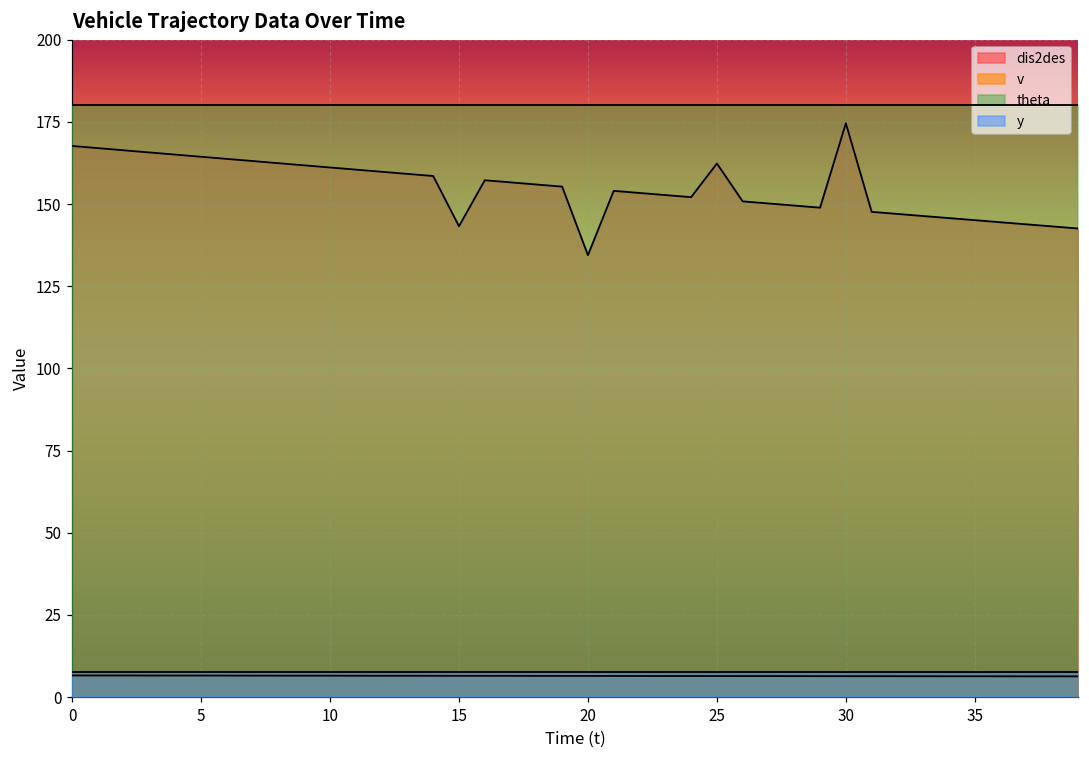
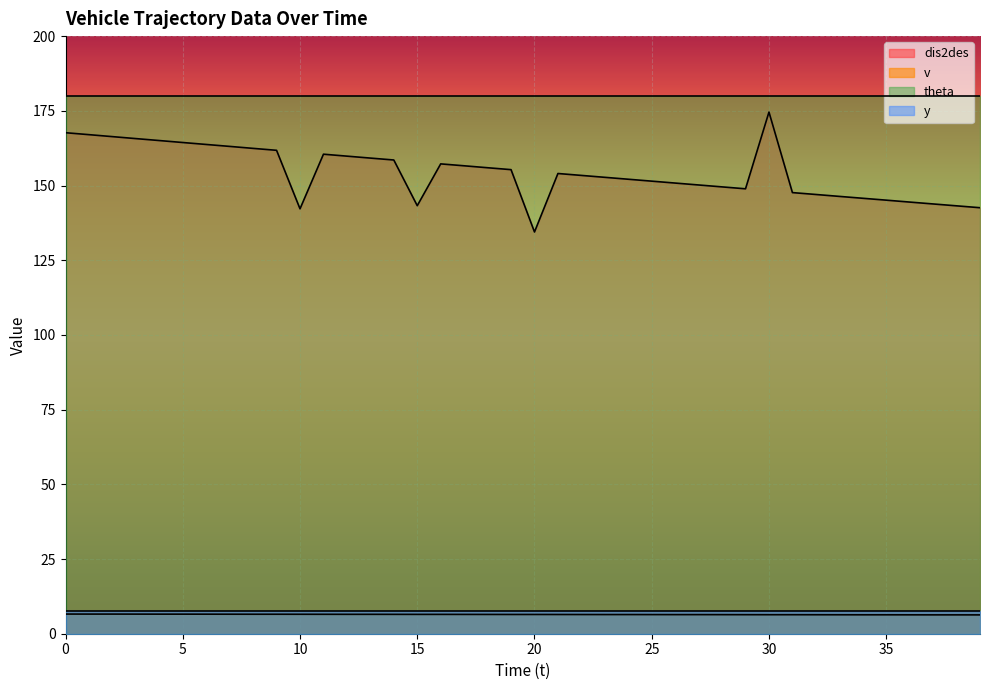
dis2des, 10: 161 -> 142
dis2des, 25: 162 -> 151
